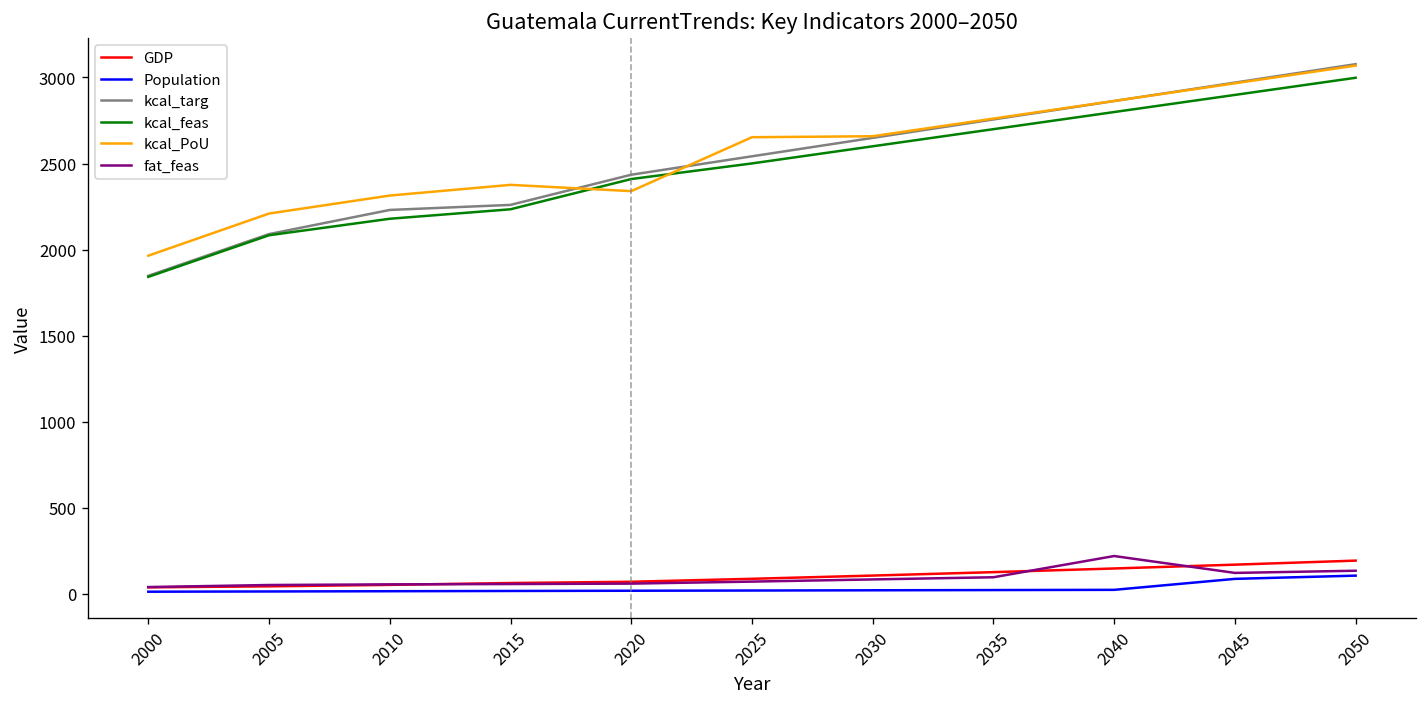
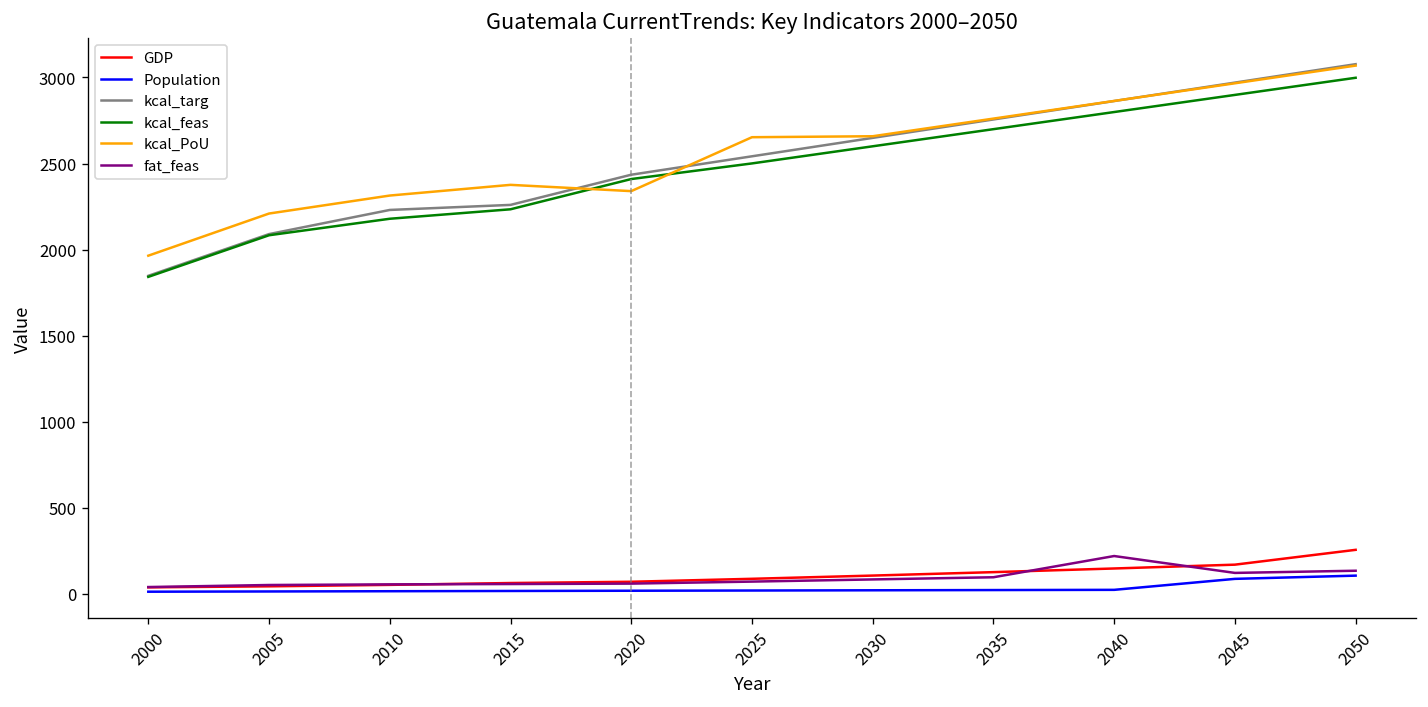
GDP, 2050: 190 -> 260
